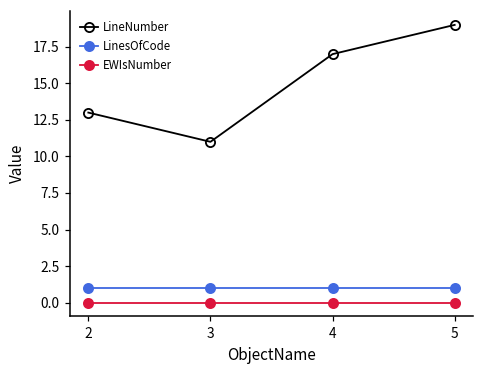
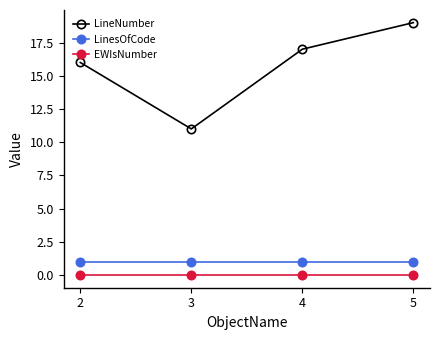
LineNumber, 2: 13 -> 16
